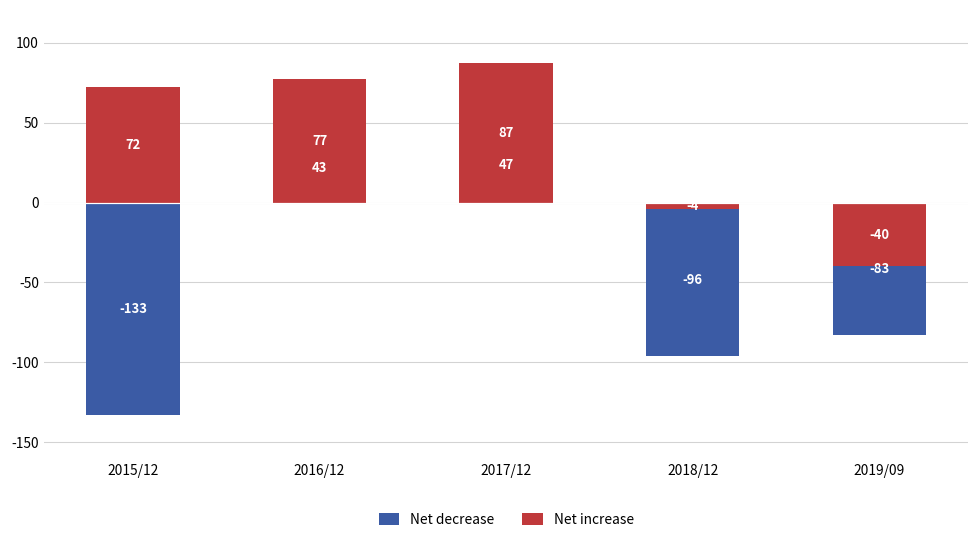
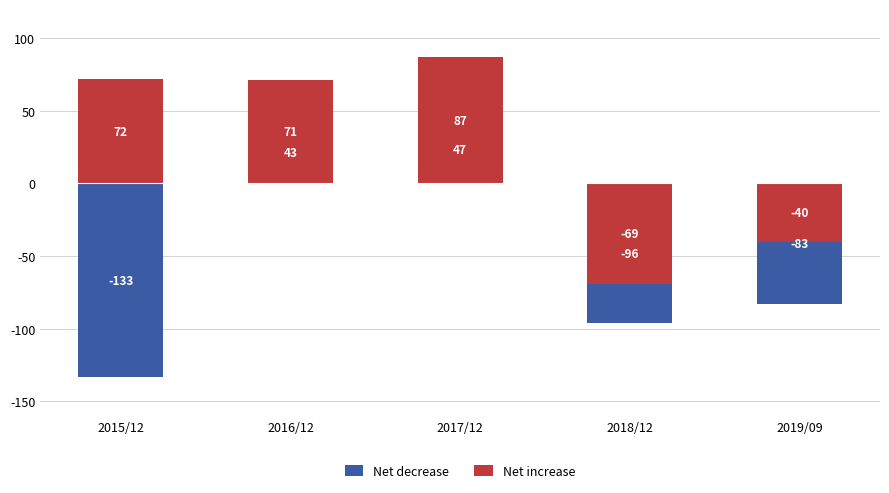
Net increase, 2016/12: 77 -> 71
Net increase, 2018/12: -4 -> -69
